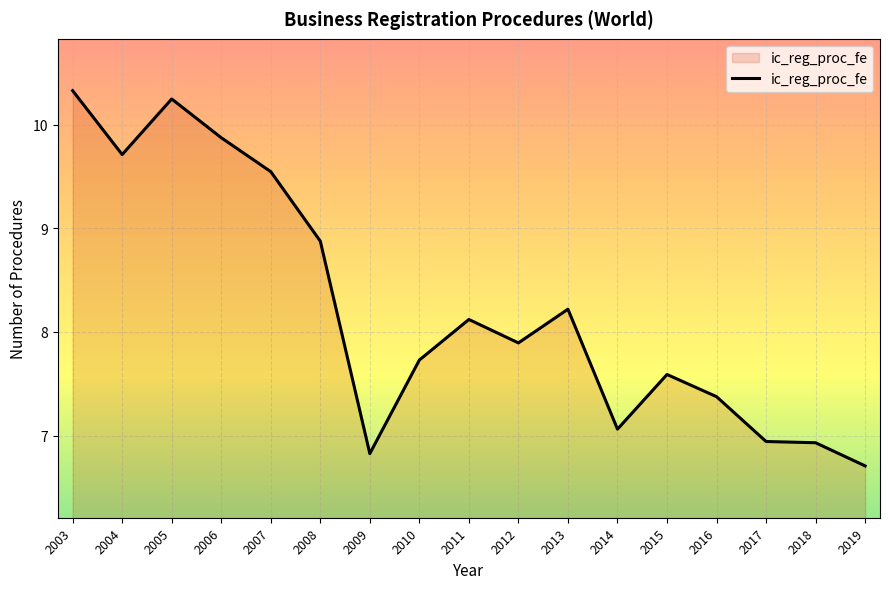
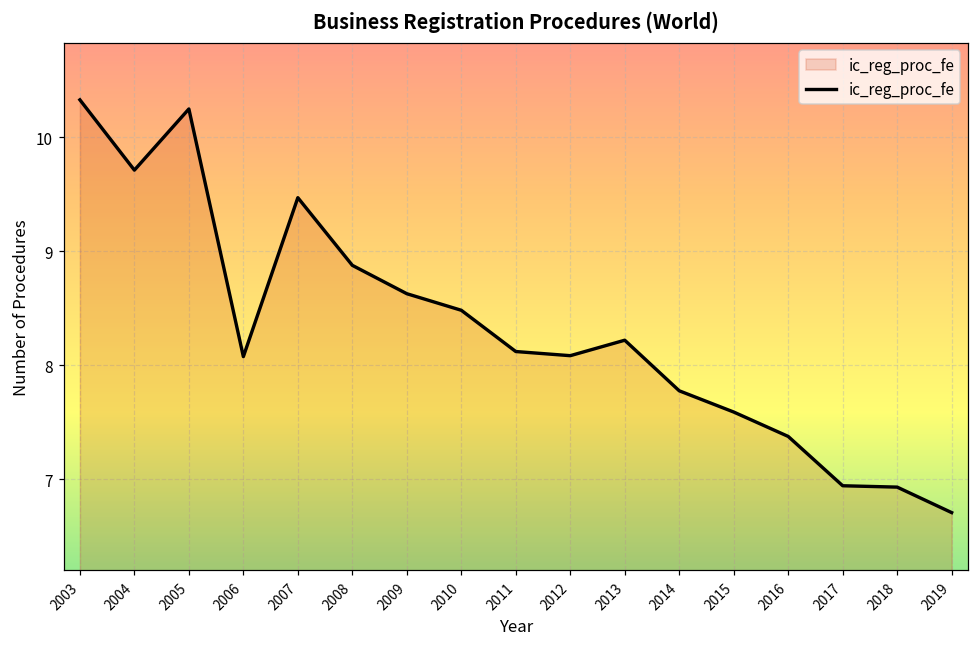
2006: 9.87 -> 8.08
2007: 9.55 -> 9.47
2009: 6.83 -> 8.63
2010: 7.73 -> 8.48
2012: 7.89 -> 8.08
2014: 7.06 -> 7.78
